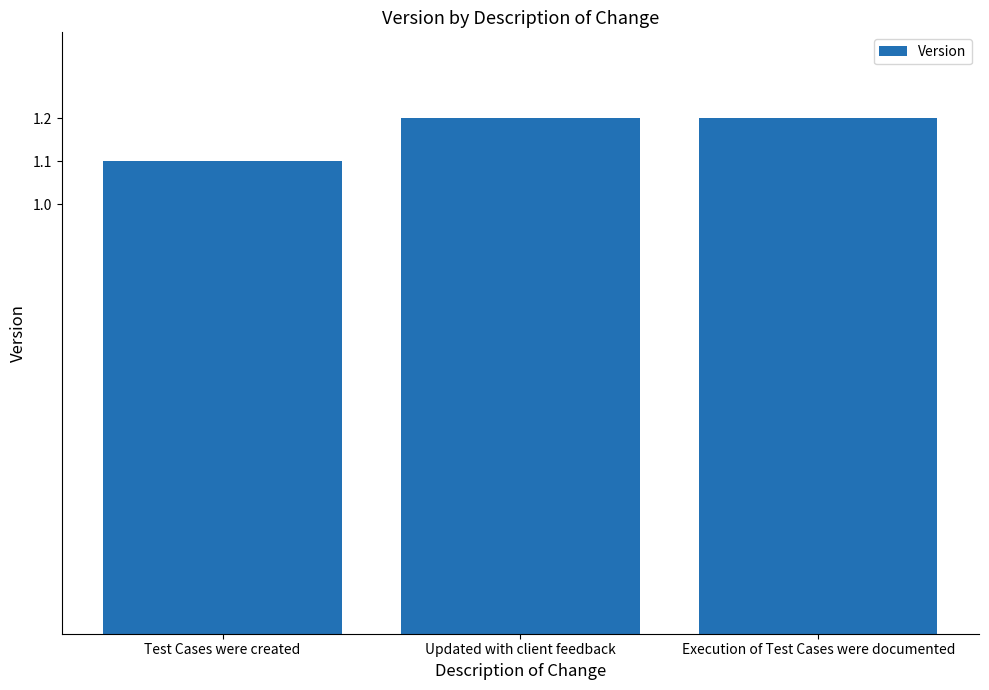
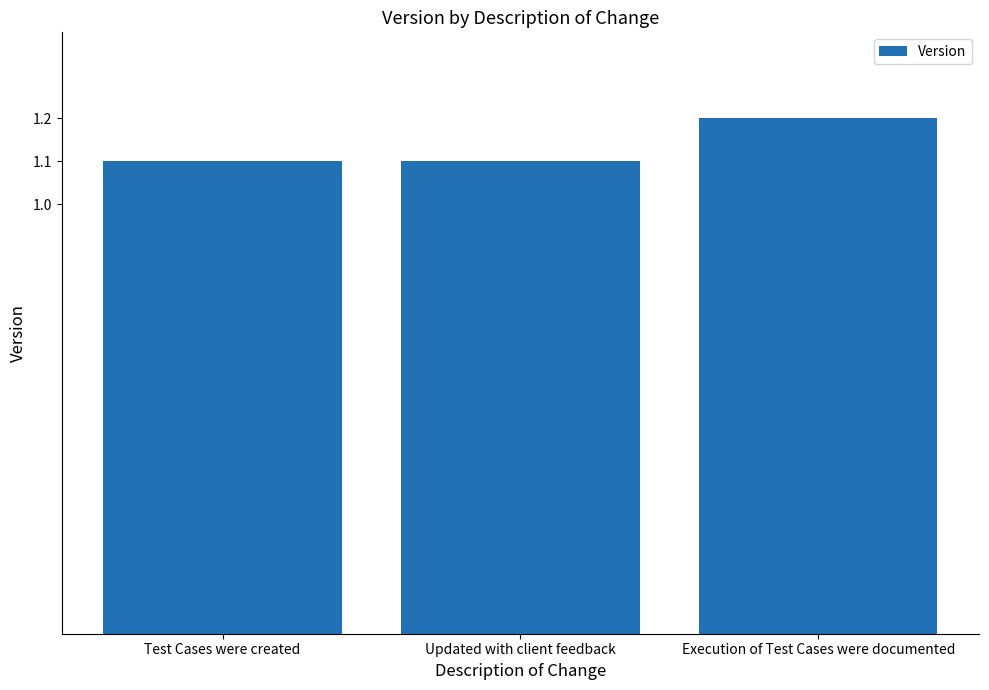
Updated with client feedback: 1.2 -> 1.1
